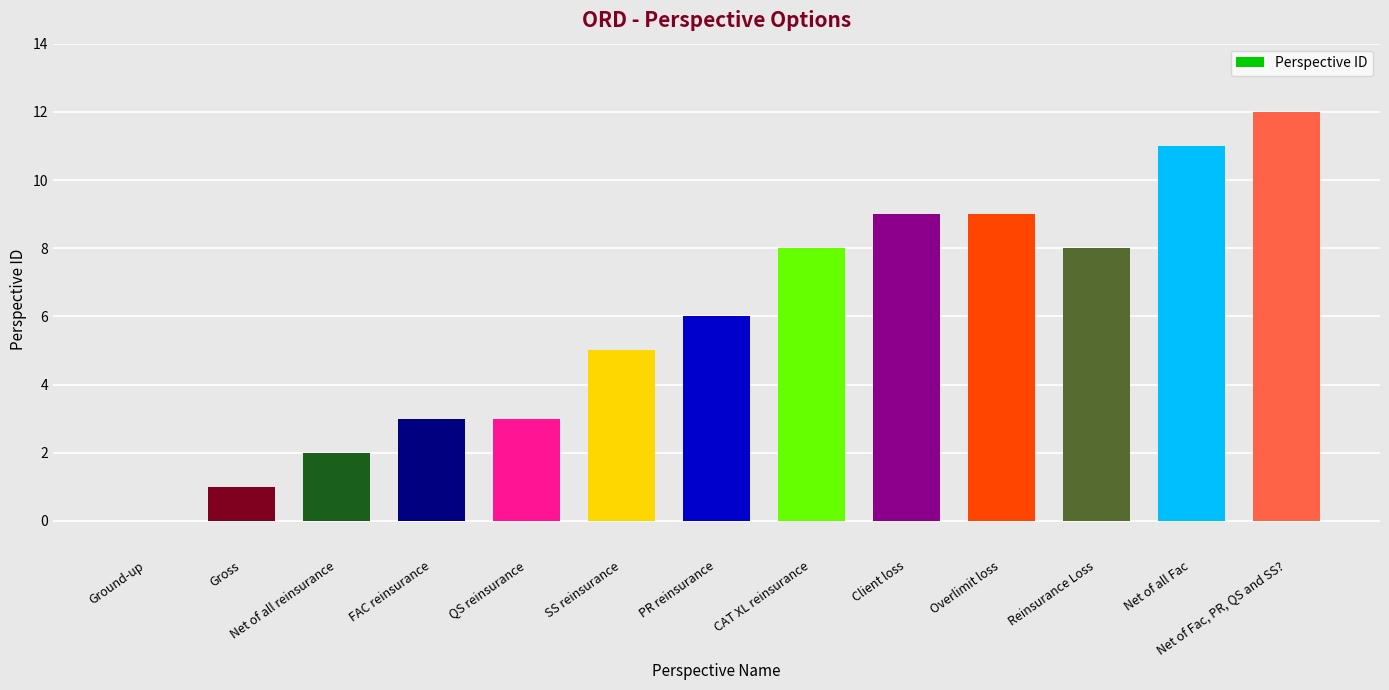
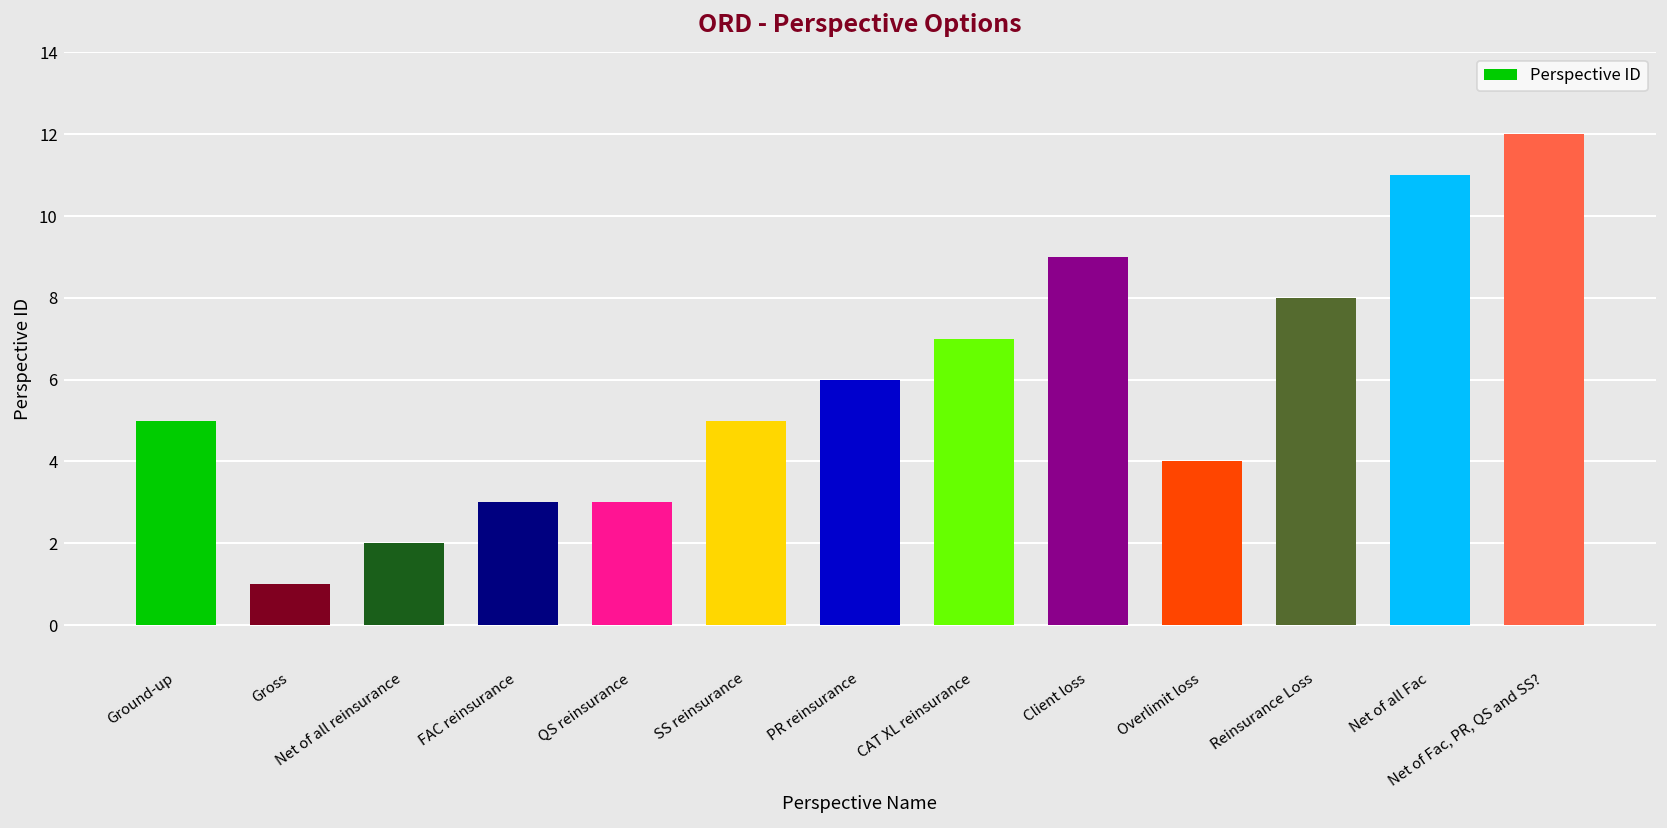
Ground-up: 0 -> 5
CAT XL reinsurance: 8 -> 7
Overlimit loss: 9 -> 4
